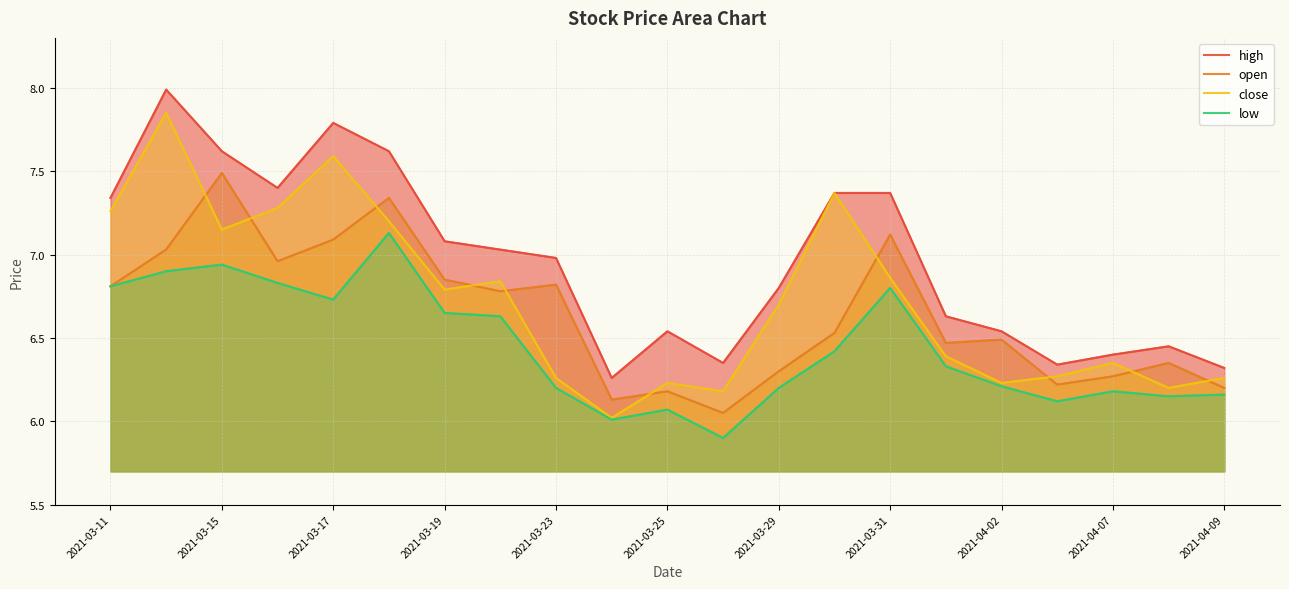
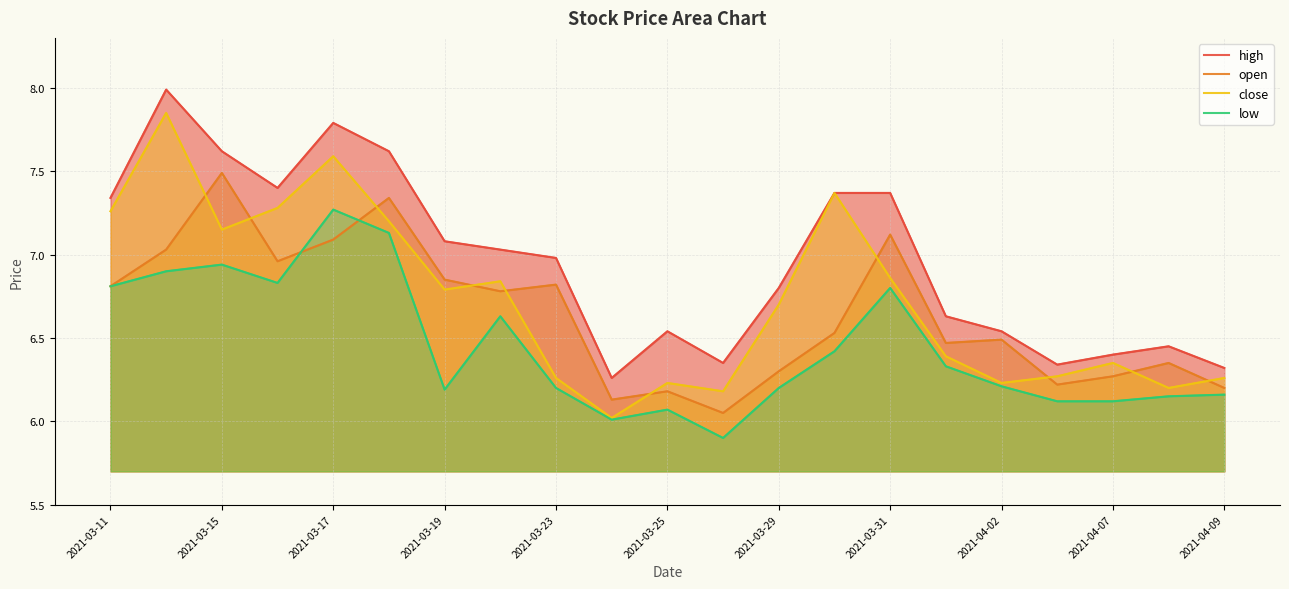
low, 2021-03-17: 6.73 -> 7.27
low, 2021-03-19: 6.65 -> 6.19
low, 2021-04-07: 6.18 -> 6.12
